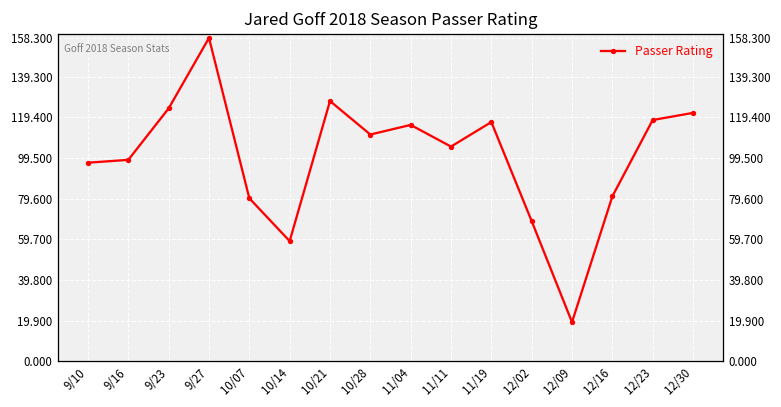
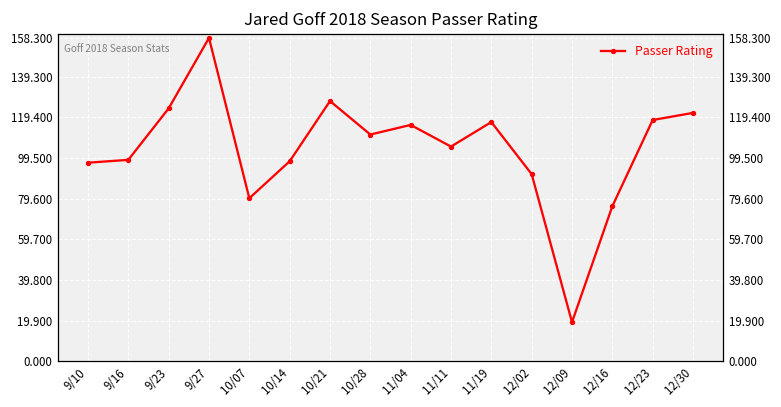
10/14: 59 -> 98
12/02: 69 -> 92
12/16: 81 -> 76
